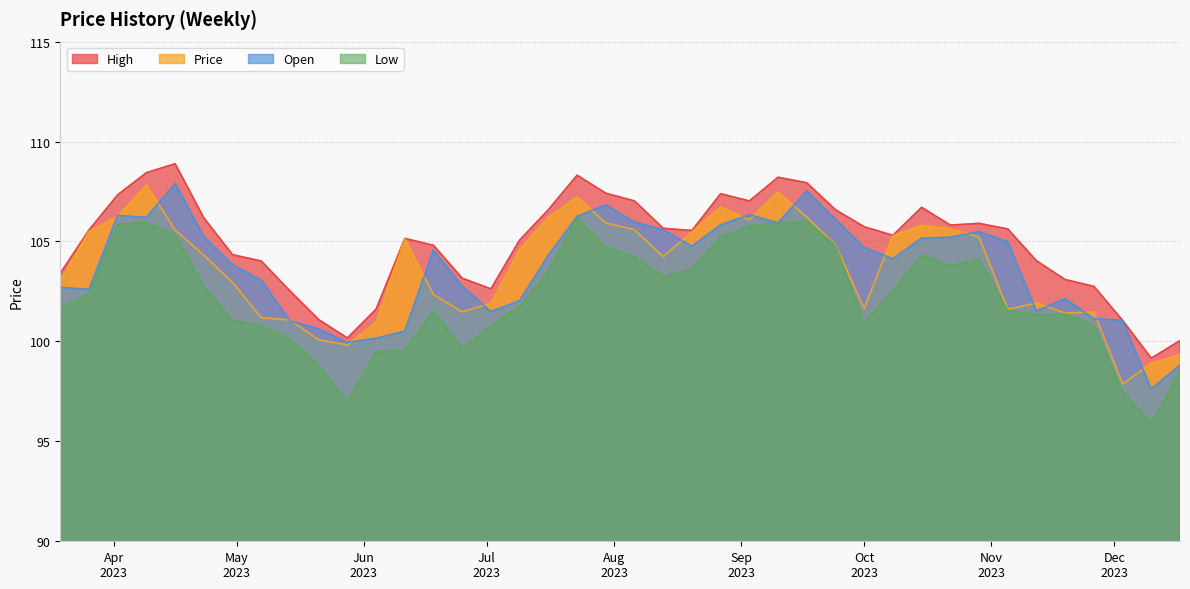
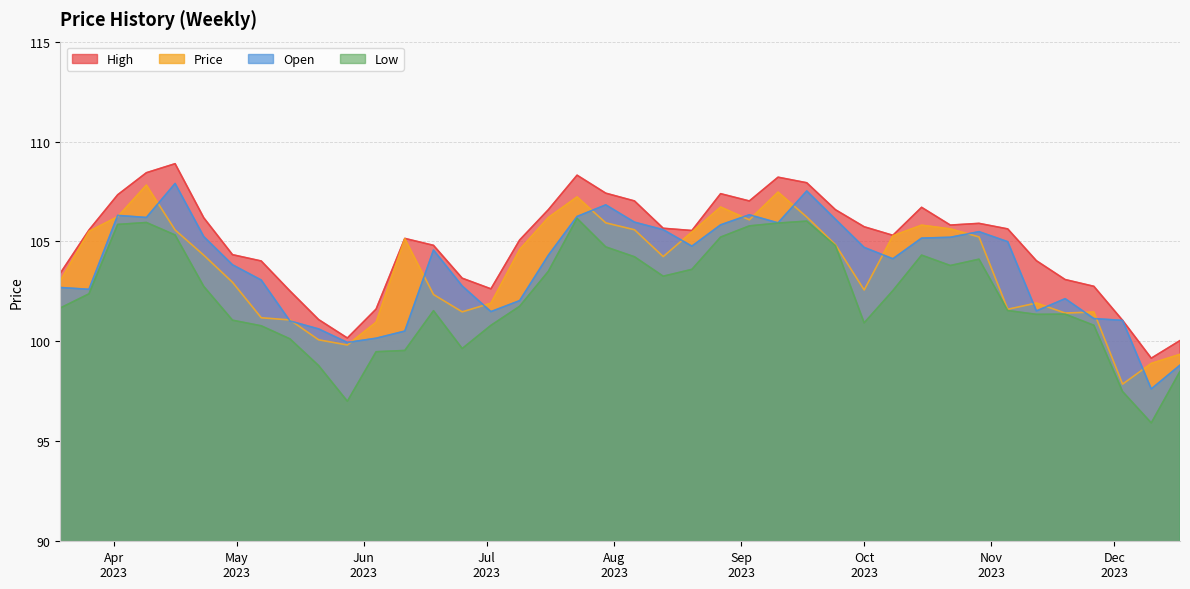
Price, Oct 2023: 101.6 -> 102.6
